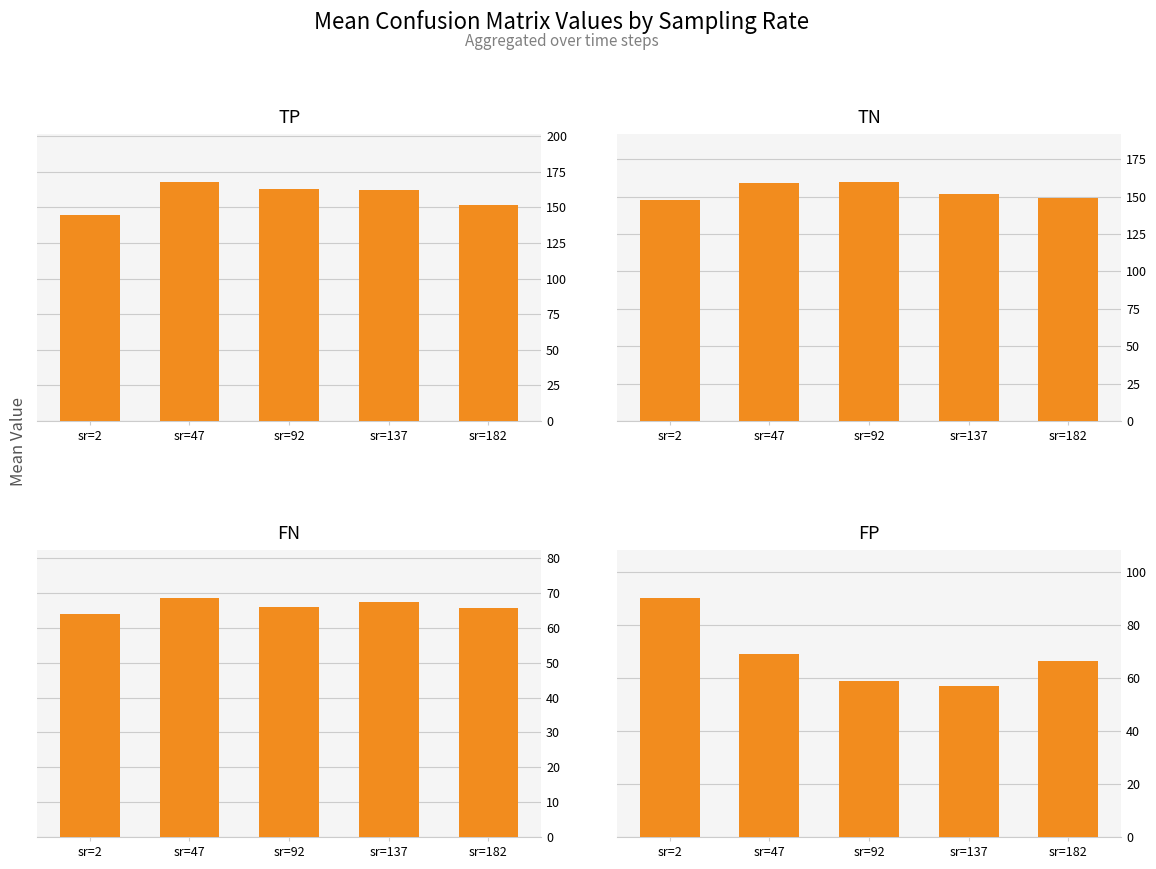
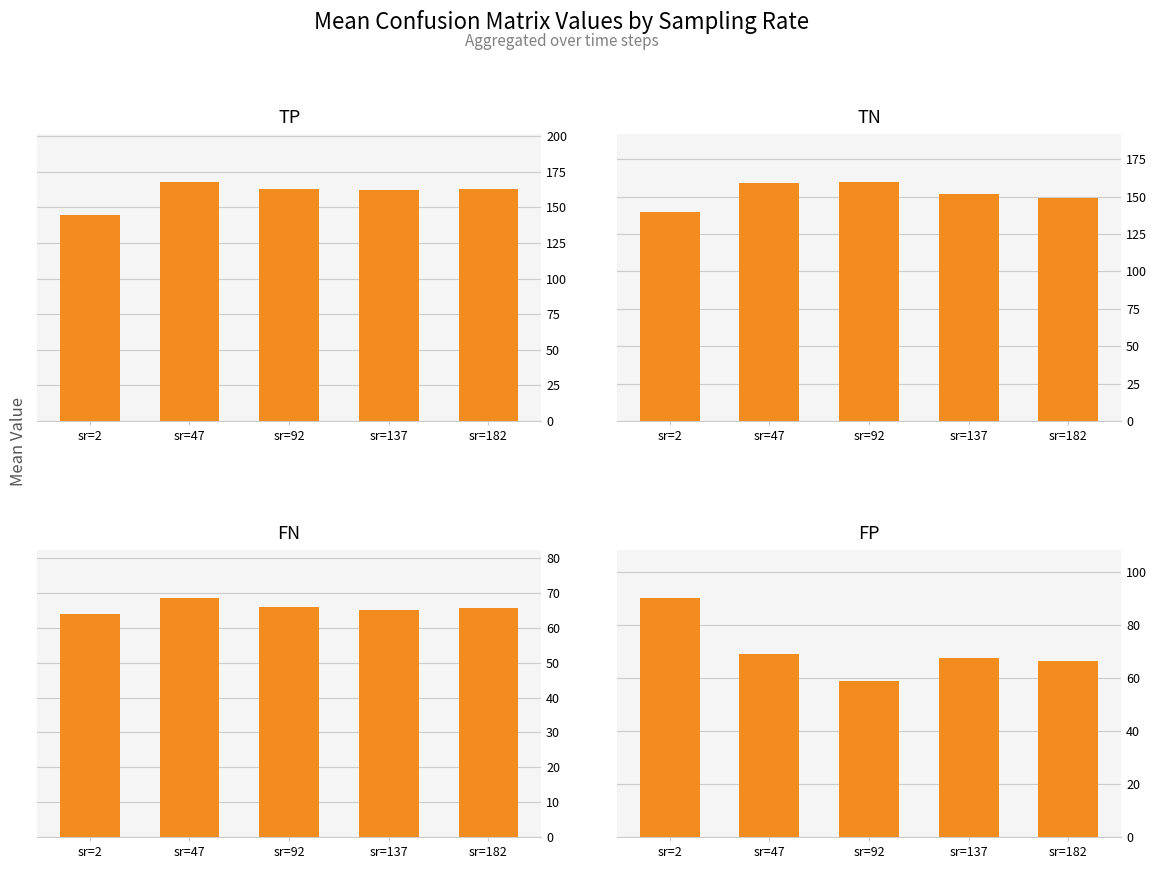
TP, sr=182: 152 -> 163
TN, sr=2: 148 -> 139
FN, sr=137: 67 -> 65
FP, sr=137: 57 -> 67
